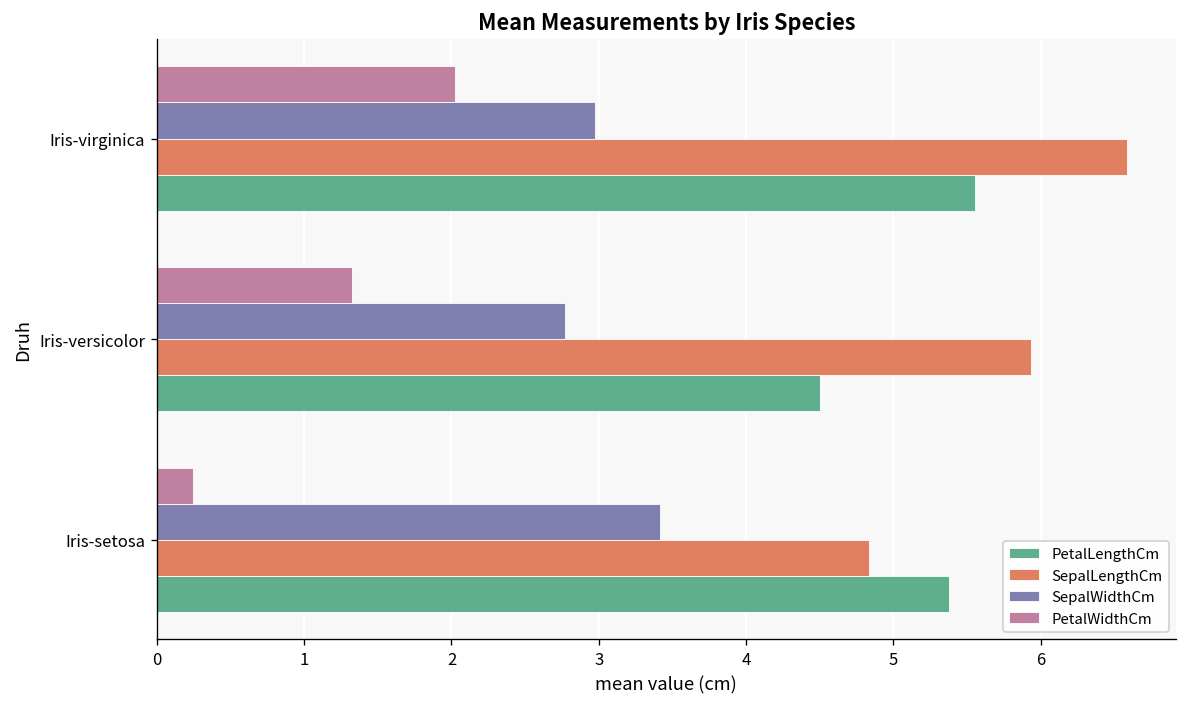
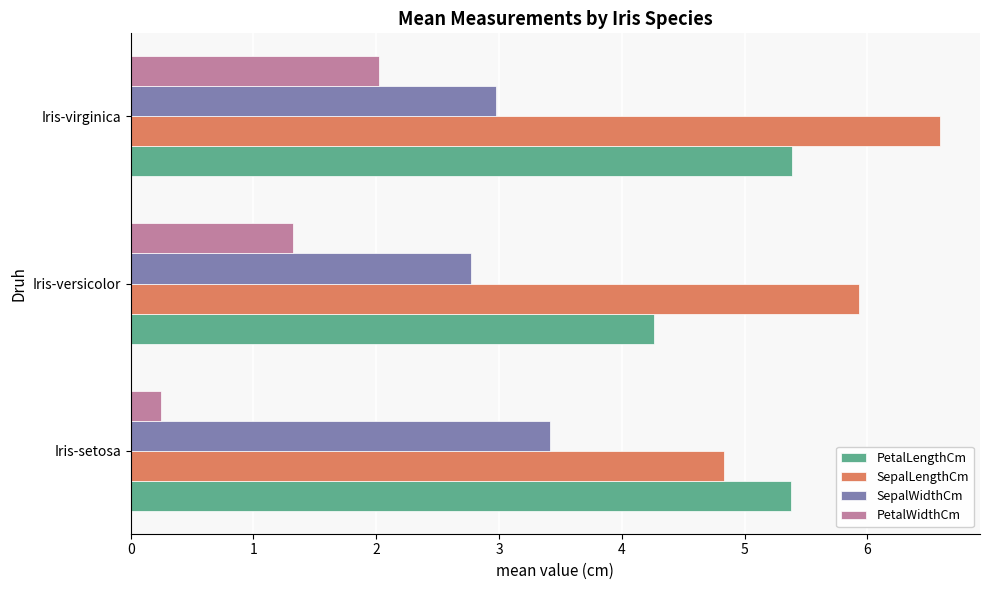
PetalLengthCm, Iris-virginica: 5.55 -> 5.39
PetalLengthCm, Iris-versicolor: 4.50 -> 4.26
